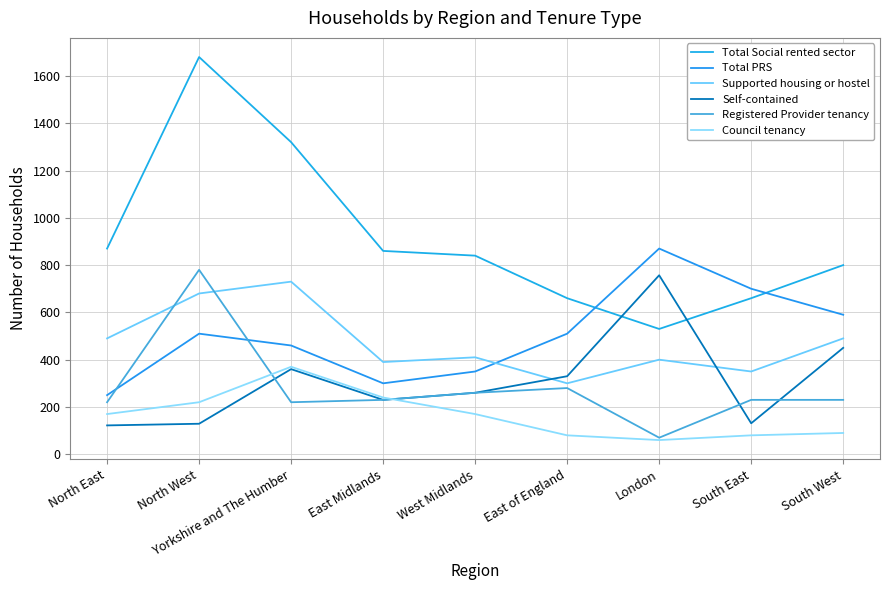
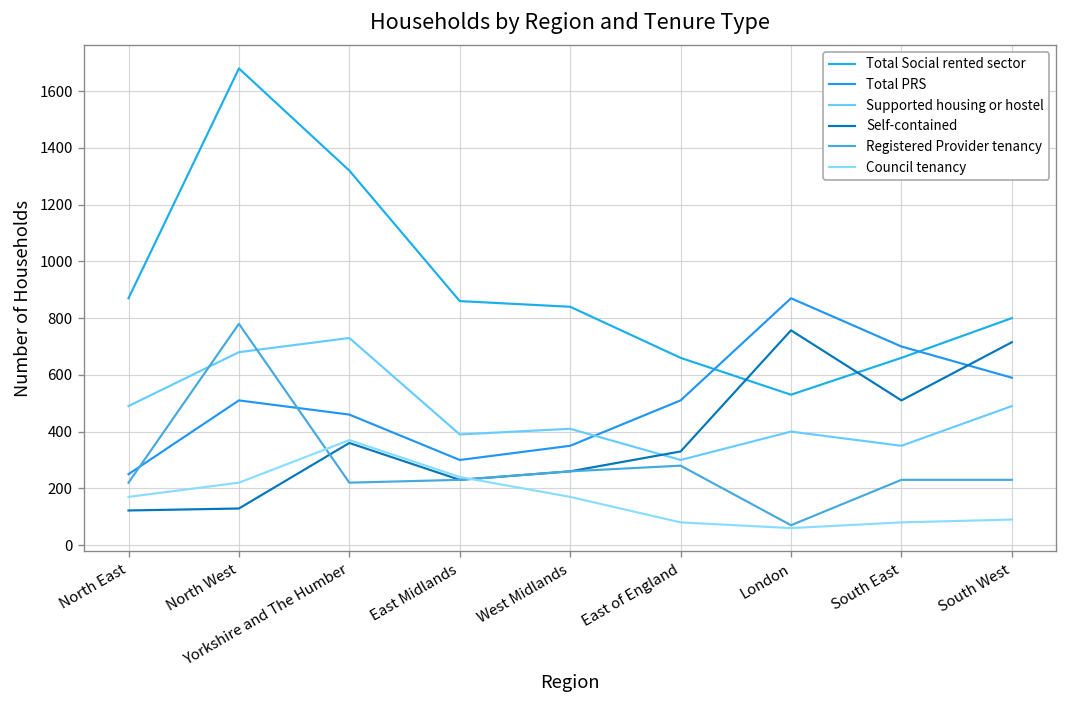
Self-contained, South East: 130 -> 510
Self-contained, South West: 450 -> 720
